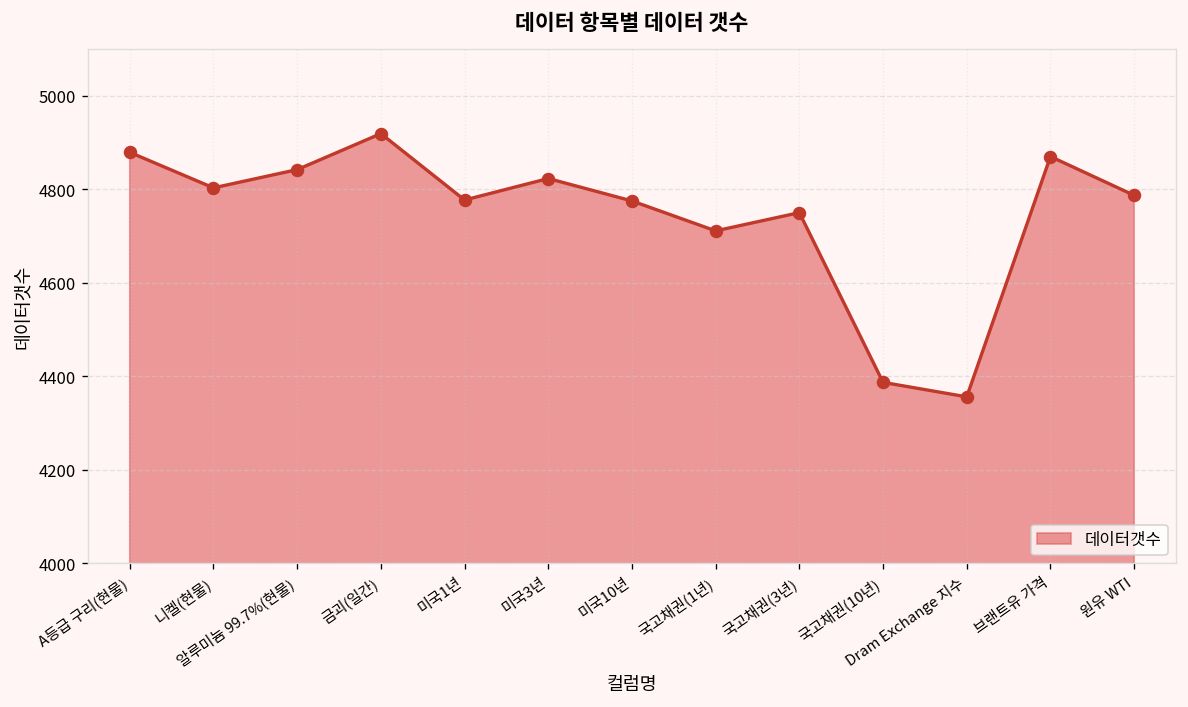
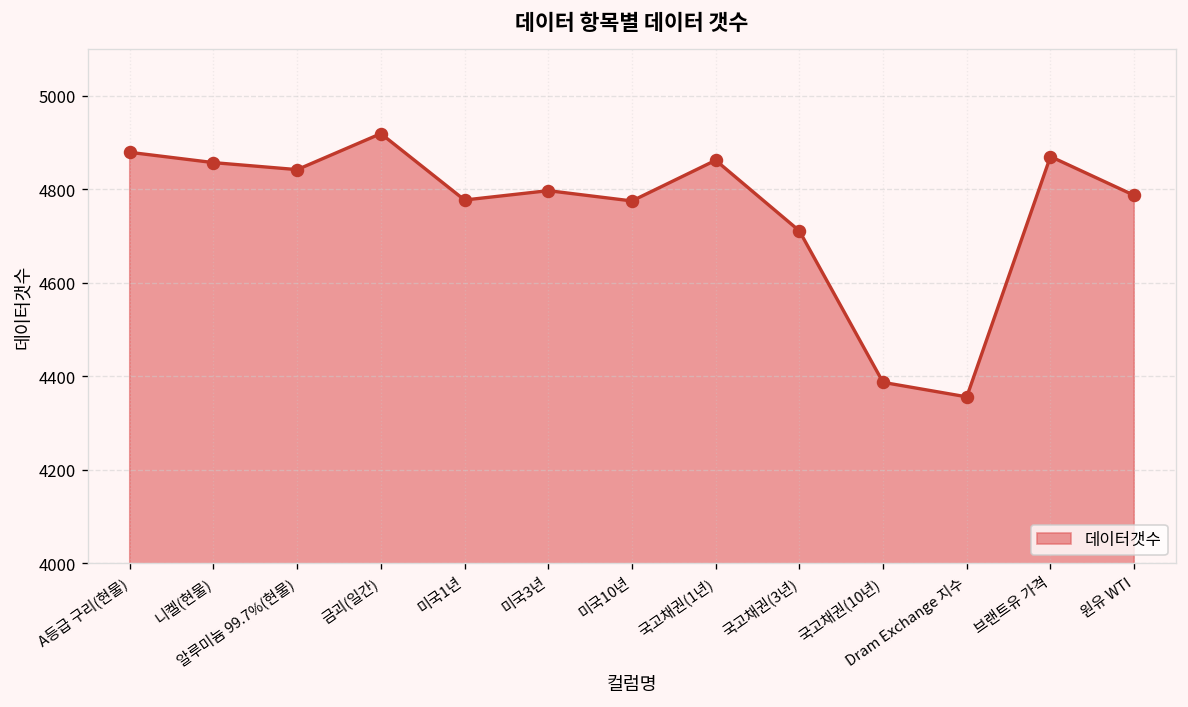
니켈(현물): 4800 -> 4860
미국3년: 4820 -> 4800
국고채권(1년): 4710 -> 4860
국고채권(3년): 4750 -> 4710
